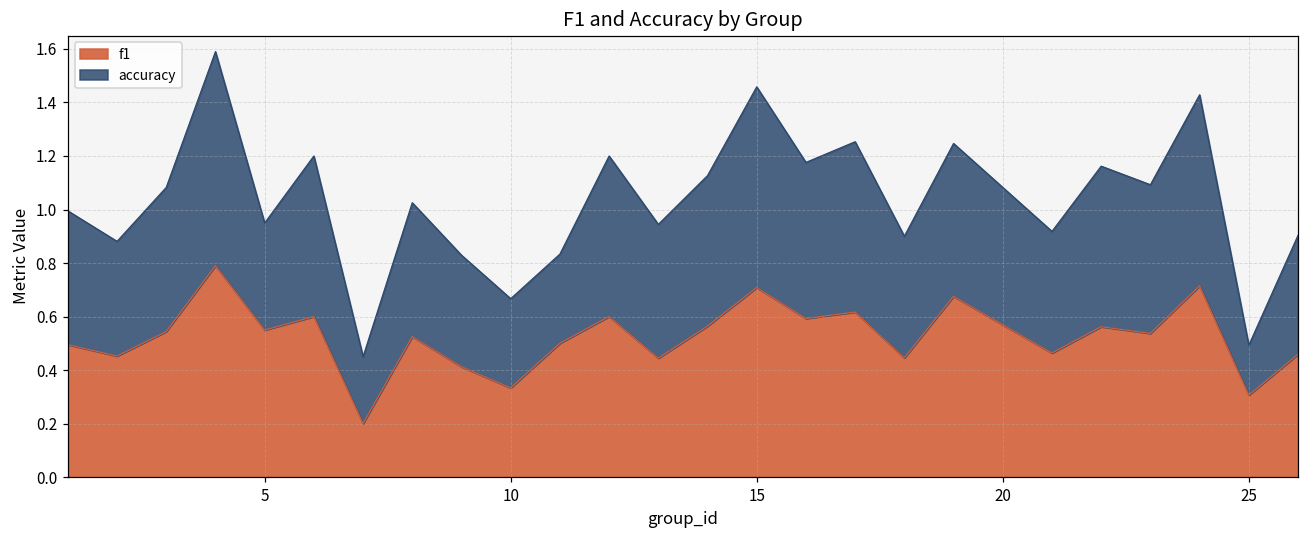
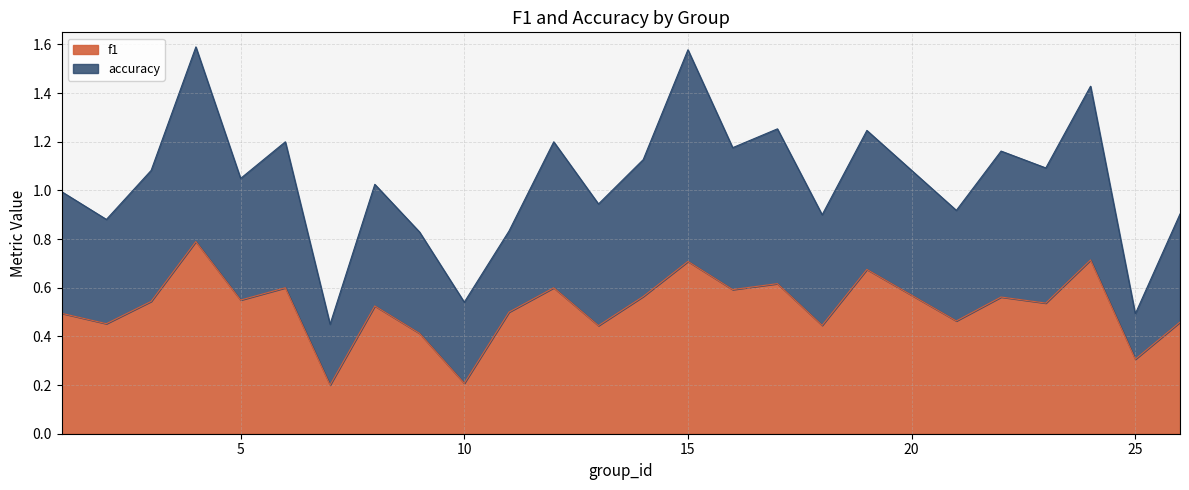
accuracy, 5: 0.4 -> 0.5
f1, 10: 0.33 -> 0.21
accuracy, 15: 0.75 -> 0.87
